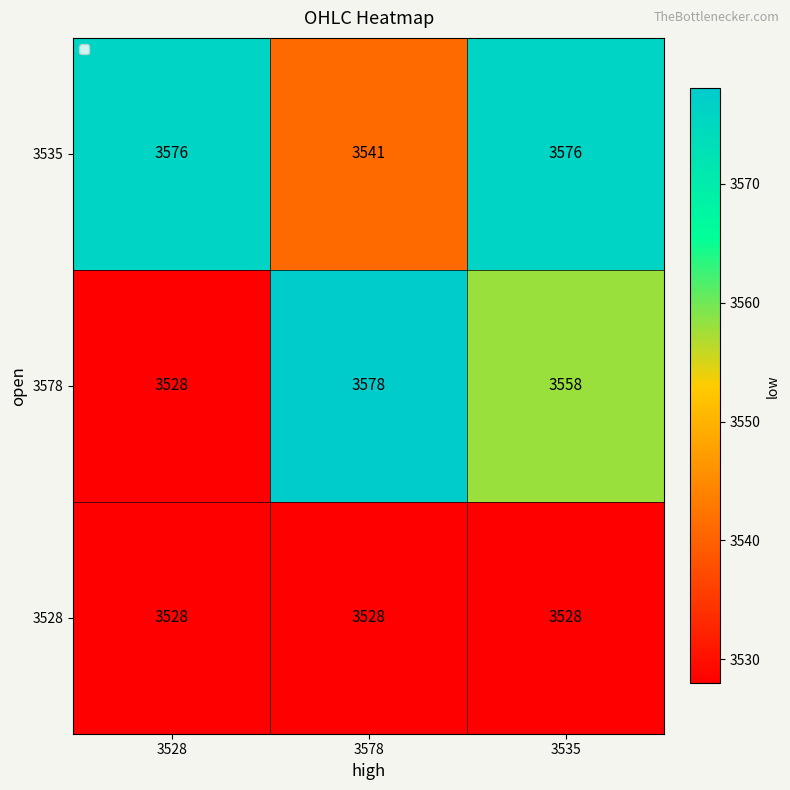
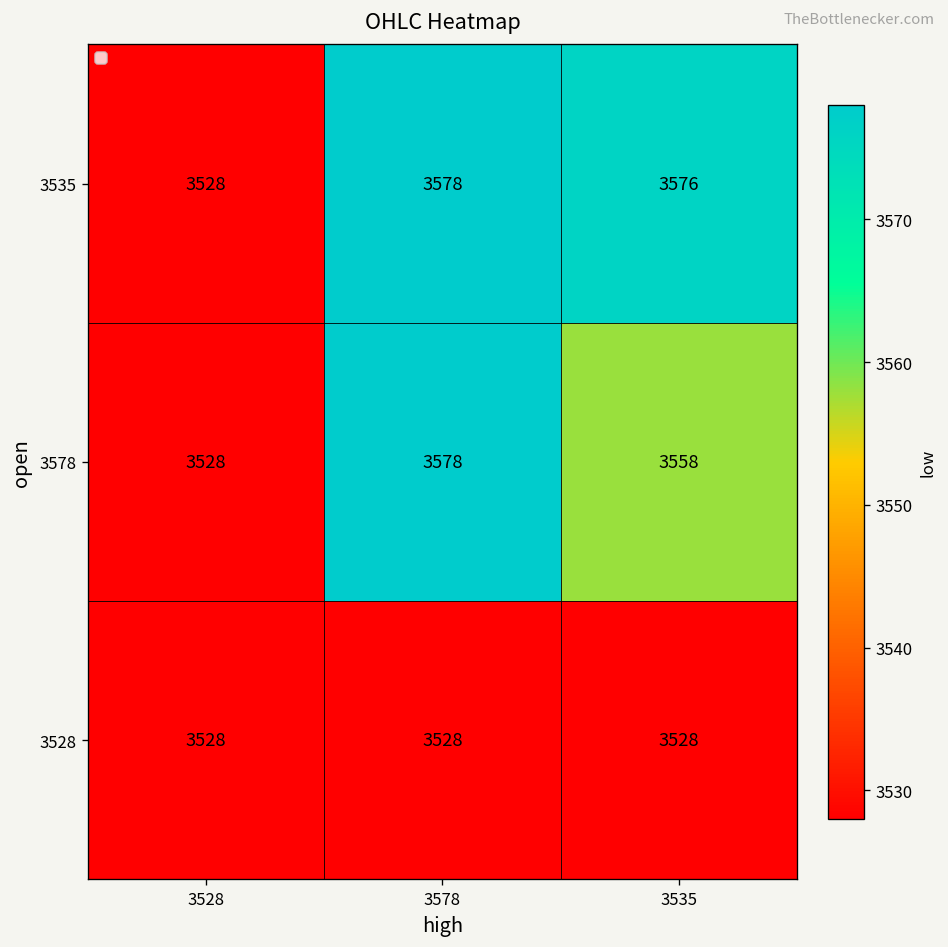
3535, 3528: 3576 -> 3528
3535, 3578: 3541 -> 3578
